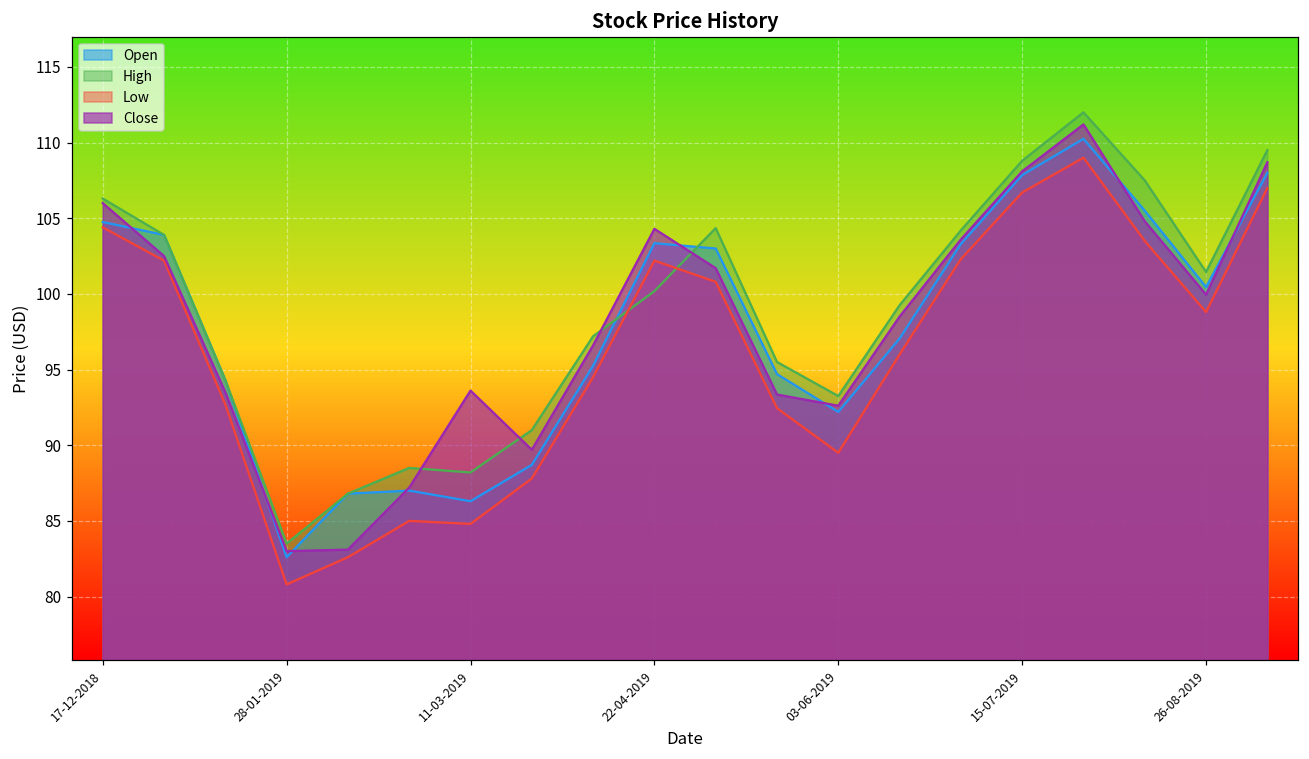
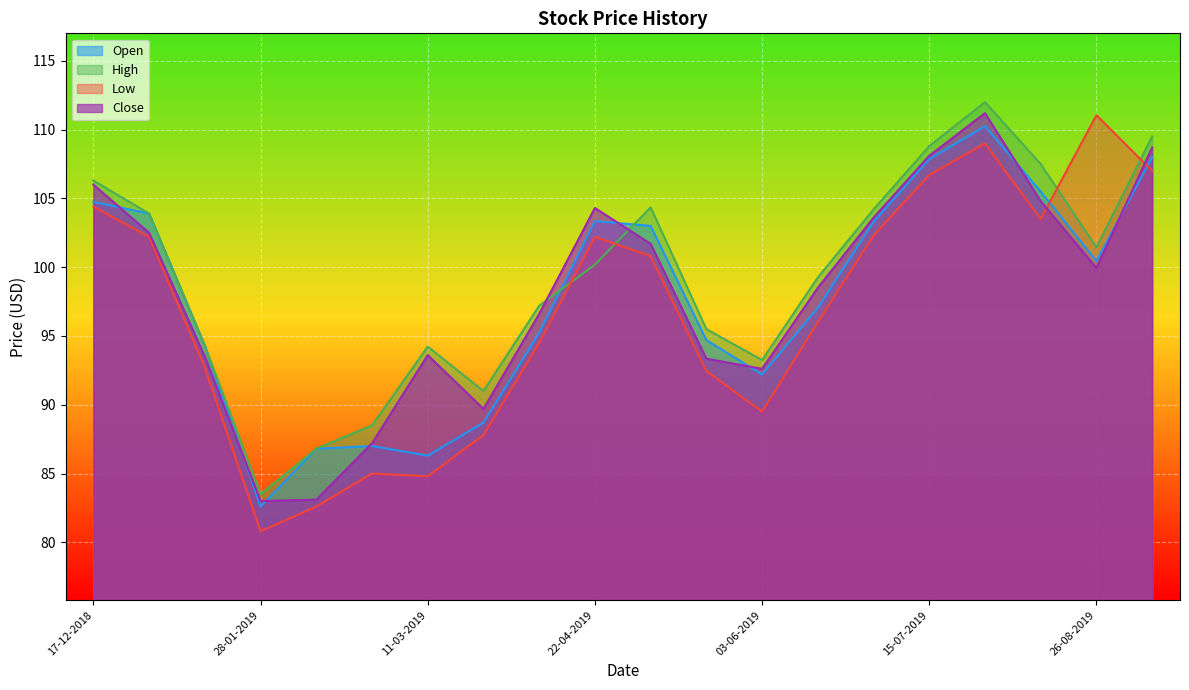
High, 11-03-2019: 88.2 -> 94.2
Low, 26-08-2019: 98.8 -> 111.1
